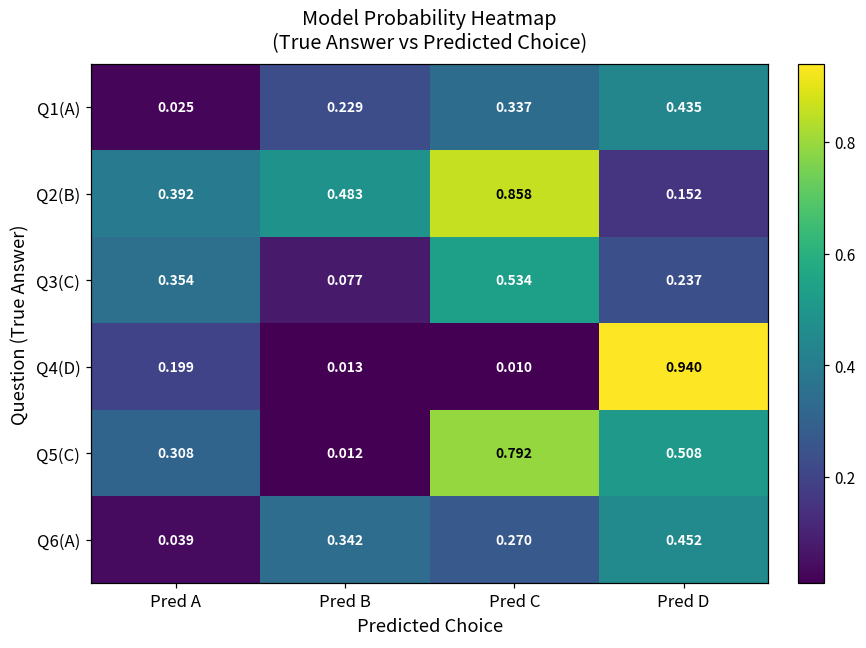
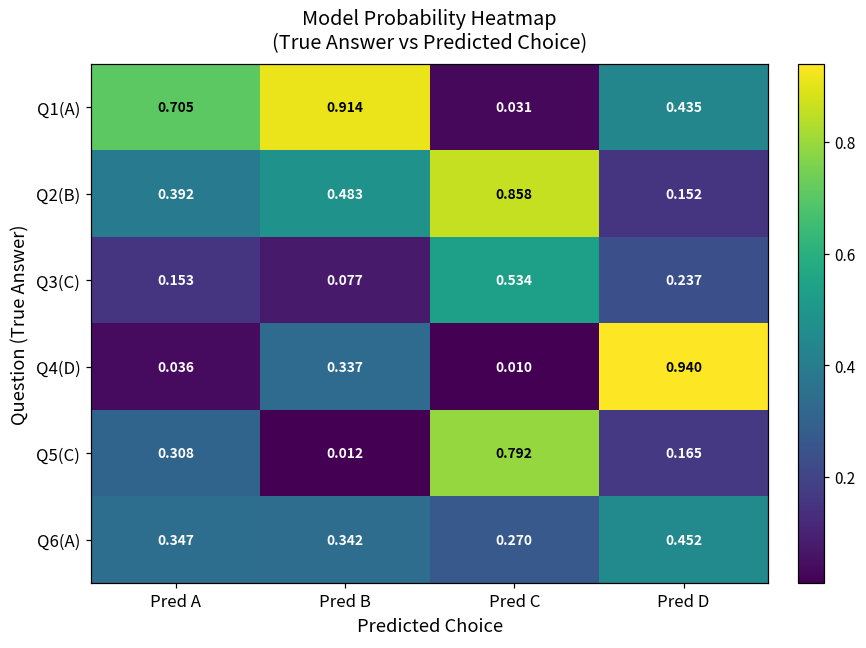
Q1(A), Pred A: 0.025 -> 0.705
Q1(A), Pred B: 0.229 -> 0.914
Q1(A), Pred C: 0.337 -> 0.031
Q3(C), Pred A: 0.354 -> 0.153
Q4(D), Pred A: 0.199 -> 0.036
Q4(D), Pred B: 0.013 -> 0.337
Q5(C), Pred D: 0.508 -> 0.165
Q6(A), Pred A: 0.039 -> 0.347
